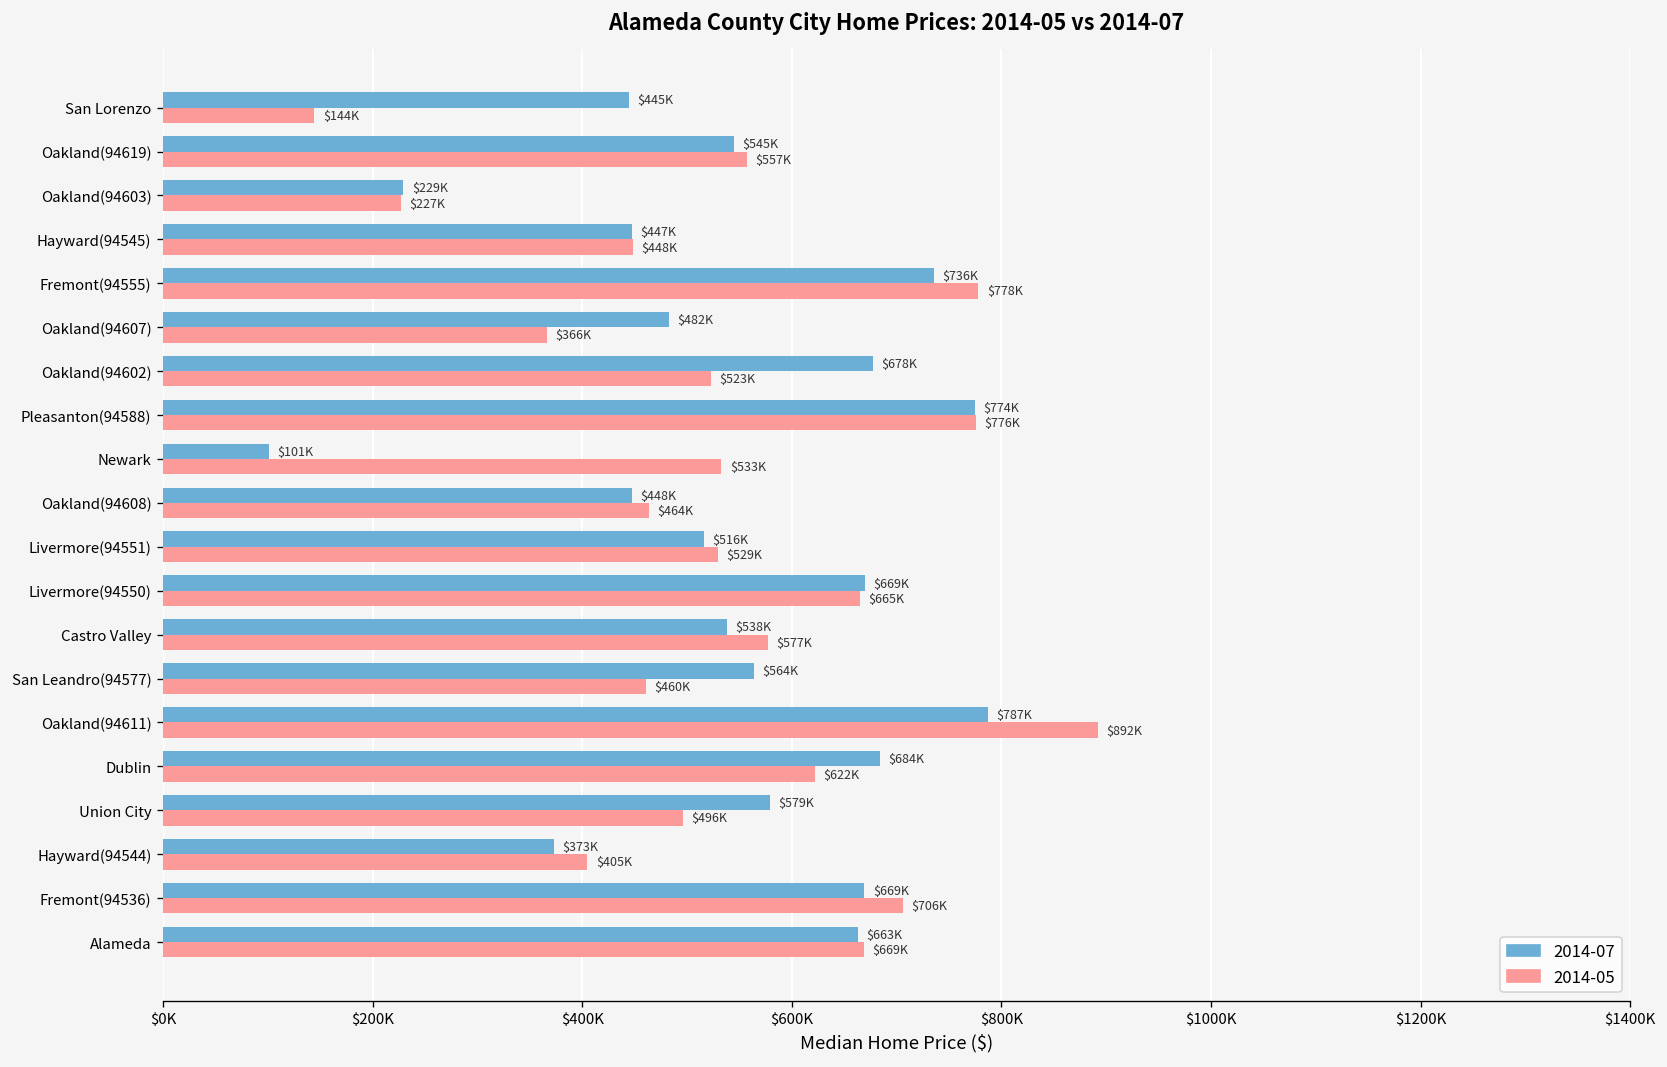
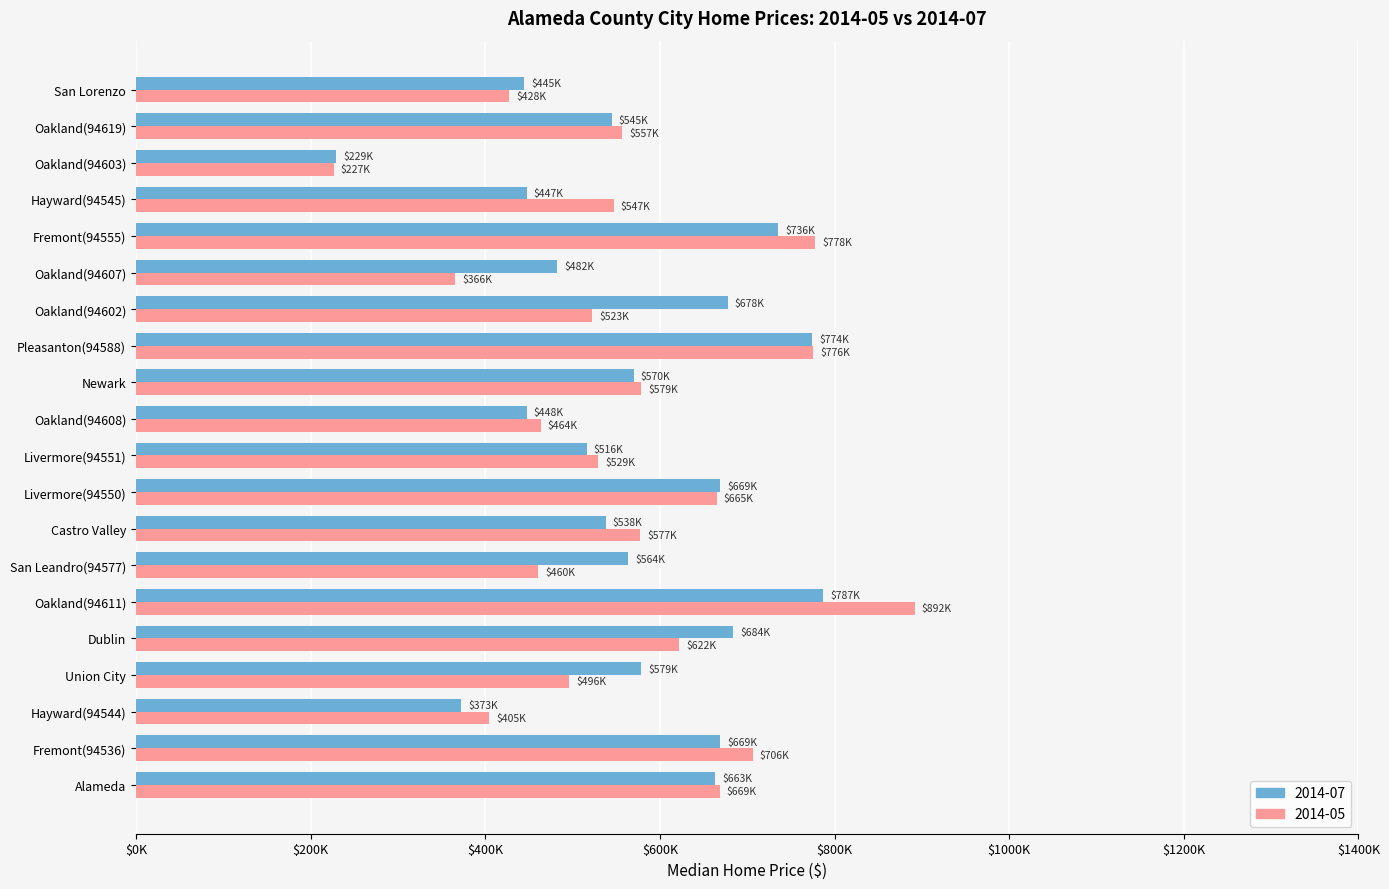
2014-05, San Lorenzo: $144K -> $428K
2014-05, Hayward(94545): $448K -> $547K
2014-07, Newark: $101K -> $570K
2014-05, Newark: $533K -> $579K
